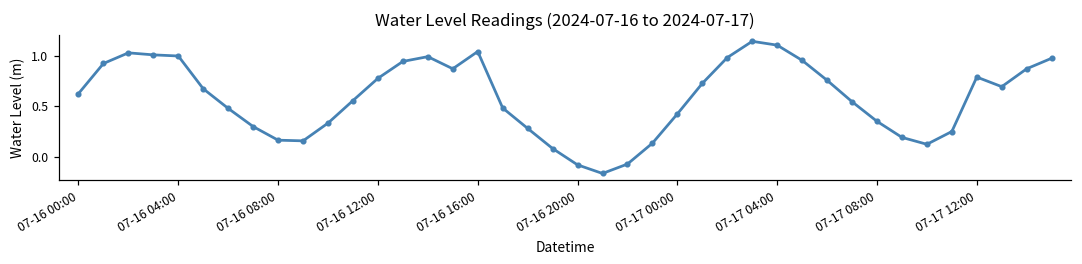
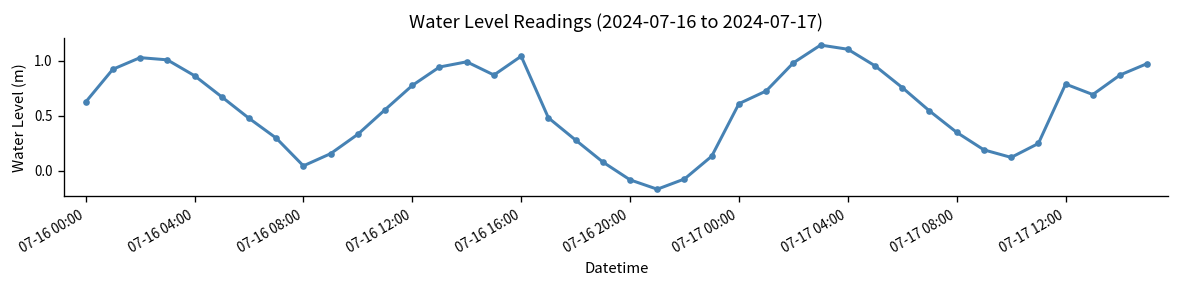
07-16 04:00: 1.0 -> 0.9
07-16 08:00: 0.2 -> 0.0
07-17 00:00: 0.4 -> 0.6
